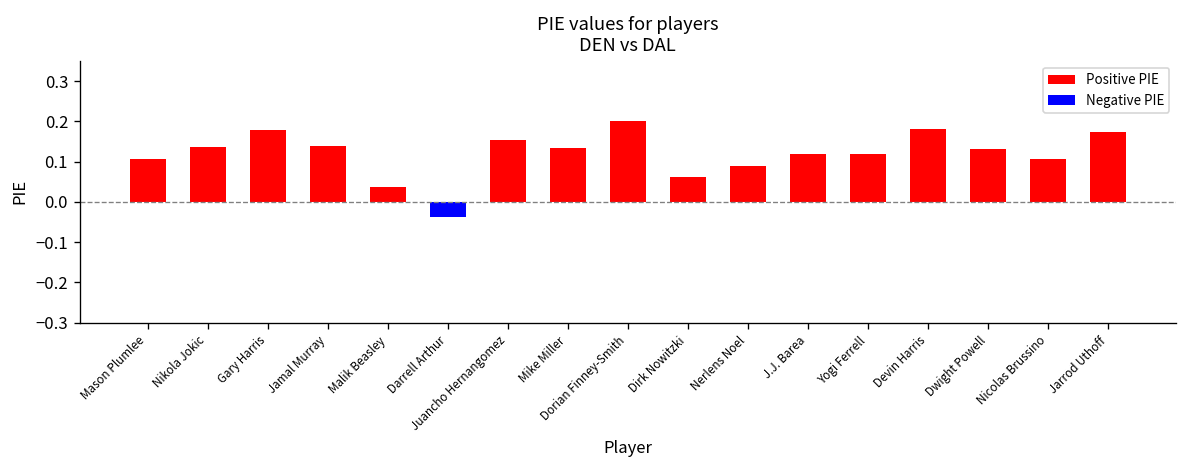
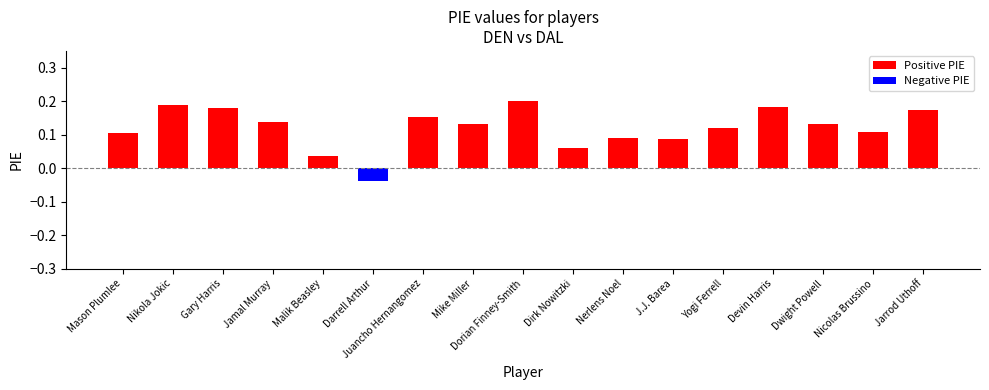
Positive PIE, Nikola Jokic: 0.14 -> 0.19
Positive PIE, J.J. Barea: 0.12 -> 0.09
